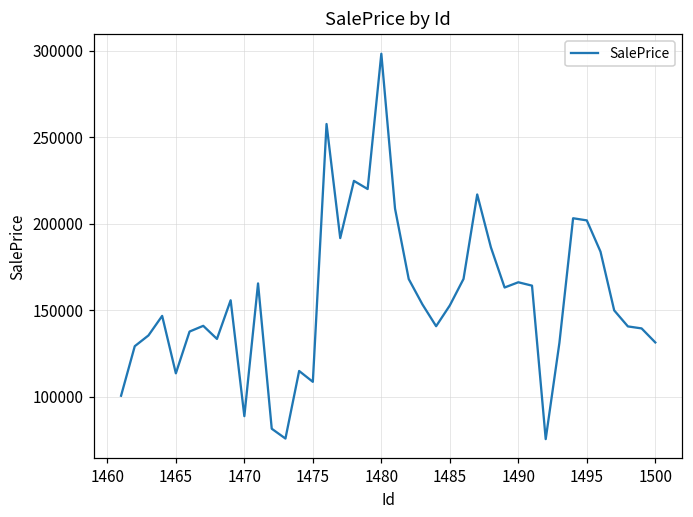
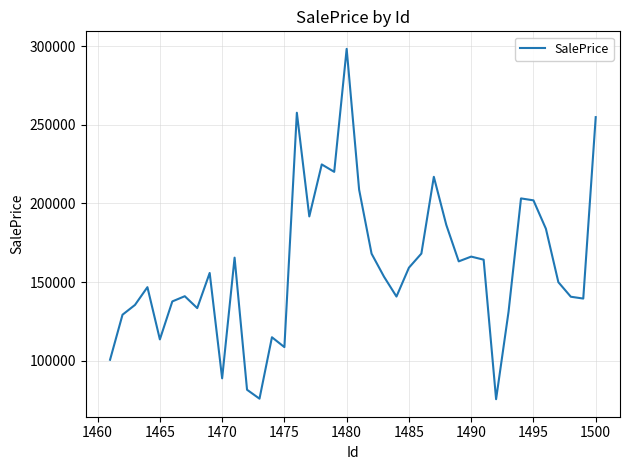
1485: 153000 -> 159000
1500: 131000 -> 255000
